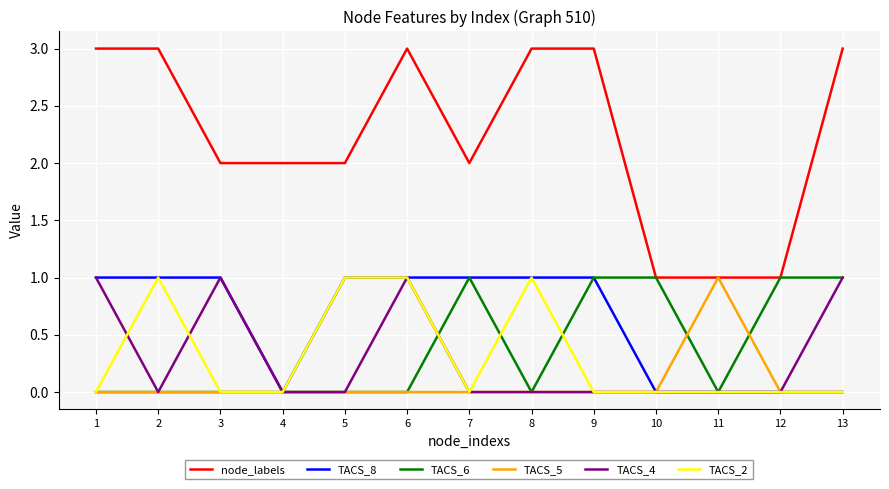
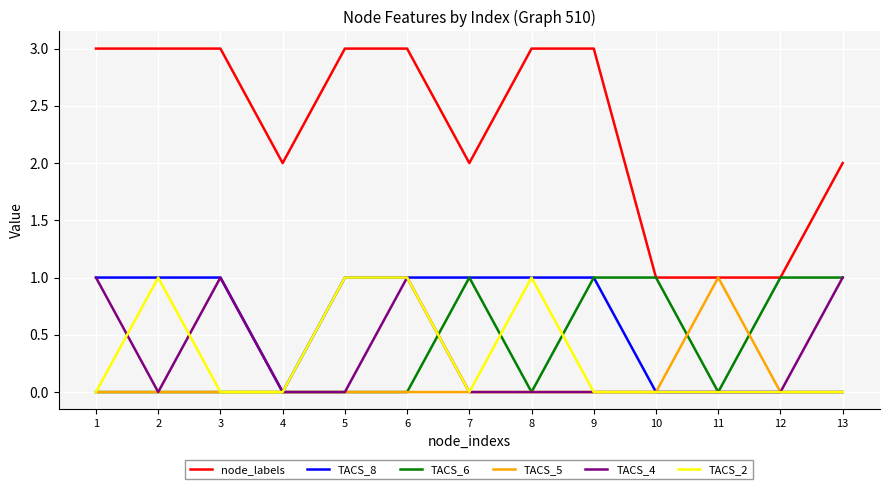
node_labels, 3: 2 -> 3
node_labels, 5: 2 -> 3
node_labels, 13: 3 -> 2
